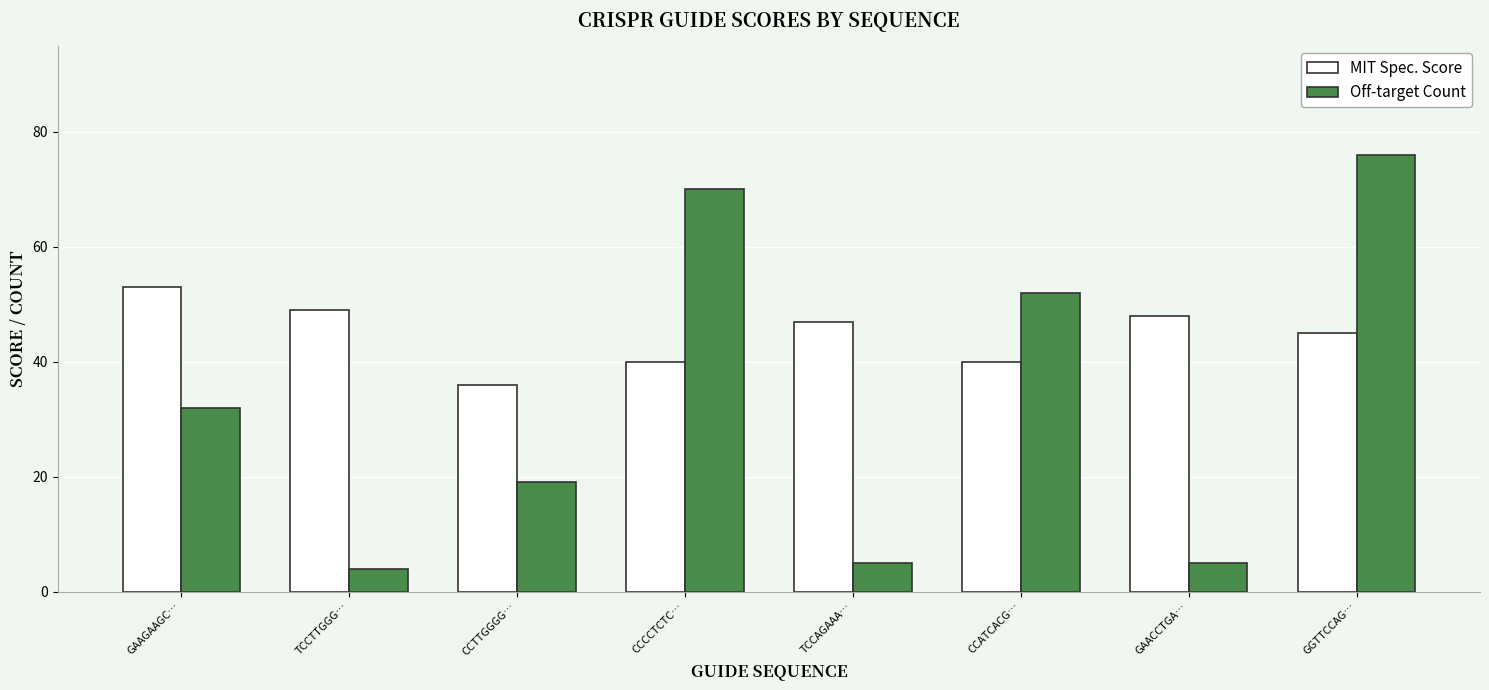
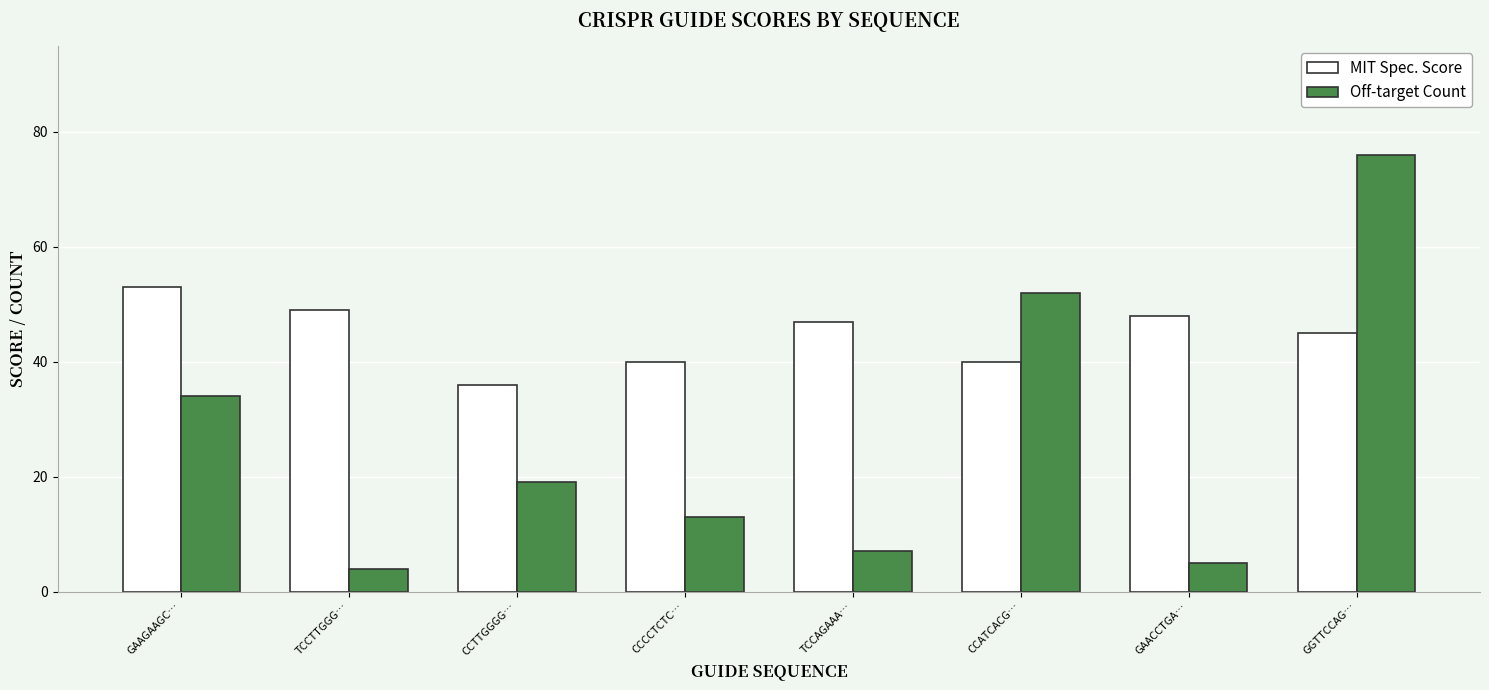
Off-target Count, GAAGAAGC…: 32 -> 34
Off-target Count, CCCCTCTC…: 70 -> 13
Off-target Count, TCCAGAAA…: 5 -> 7
